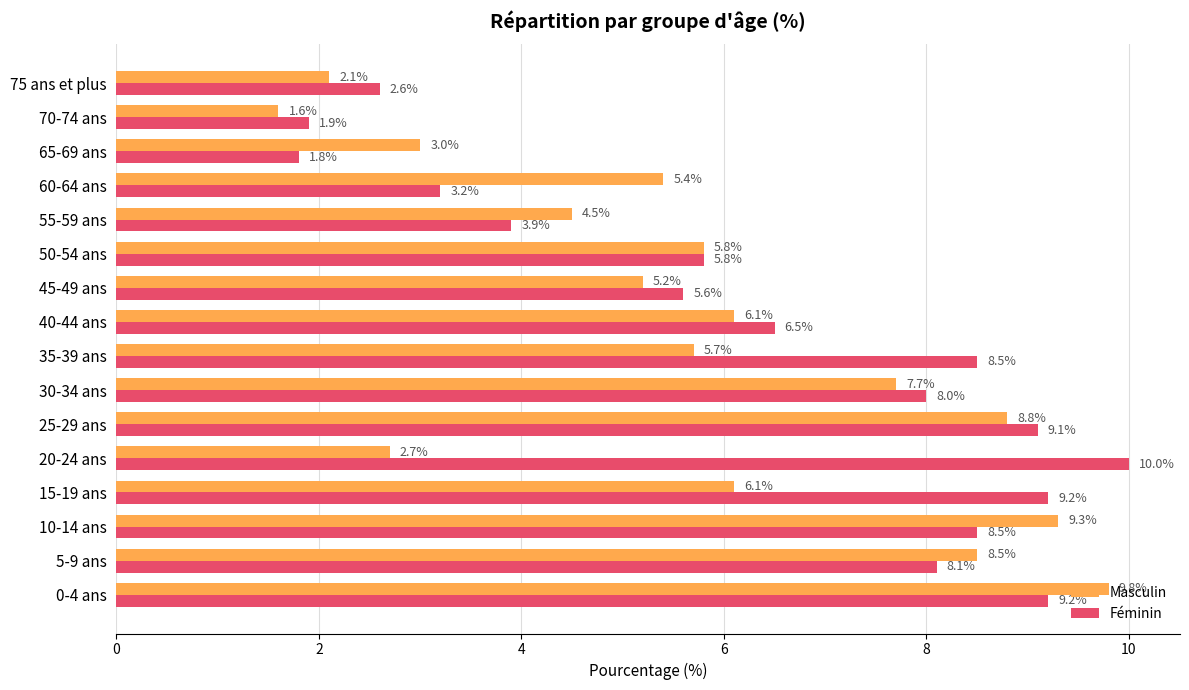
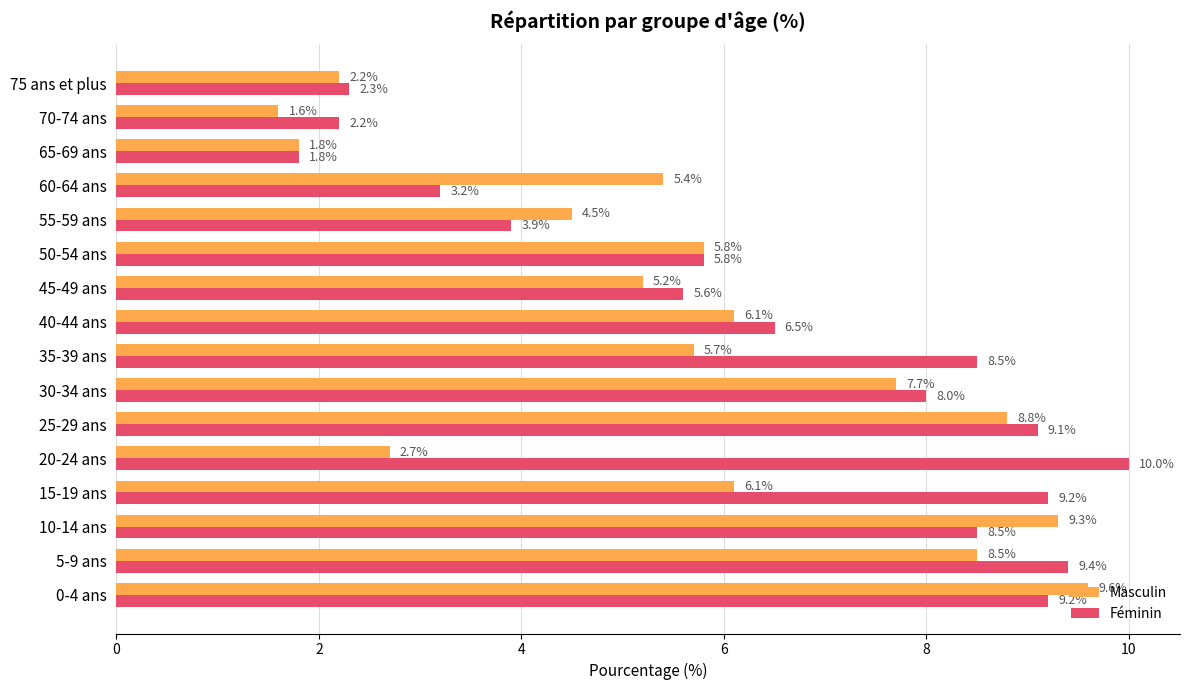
Masculin, 75 ans et plus: 2.1% -> 2.2%
Féminin, 75 ans et plus: 2.6% -> 2.3%
Féminin, 70-74 ans: 1.9% -> 2.2%
Masculin, 65-69 ans: 3.0% -> 1.8%
Féminin, 5-9 ans: 8.1% -> 9.4%
Masculin, 0-4 ans: 9.8% -> 9.6%
